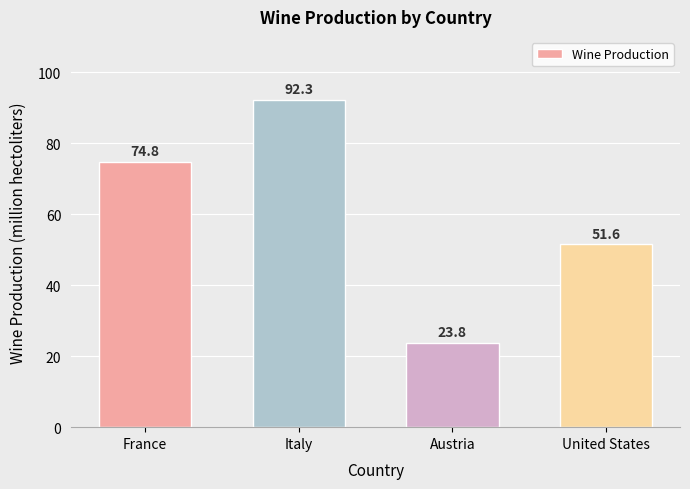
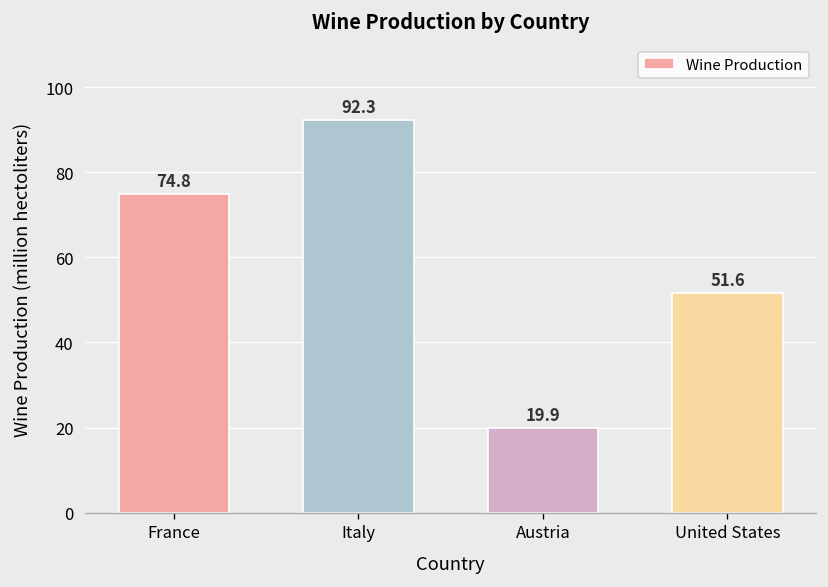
Austria: 23.8 -> 19.9
